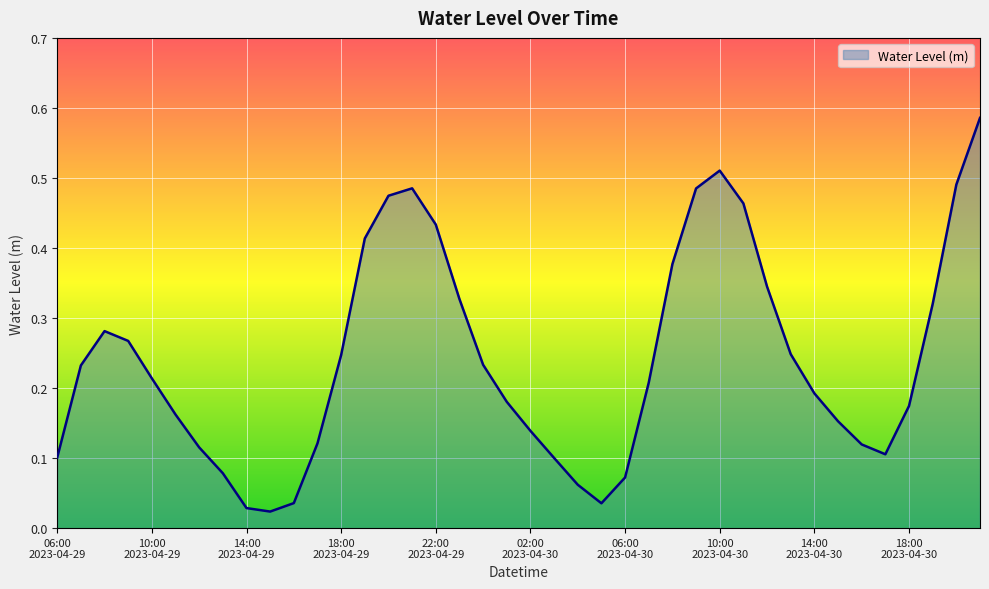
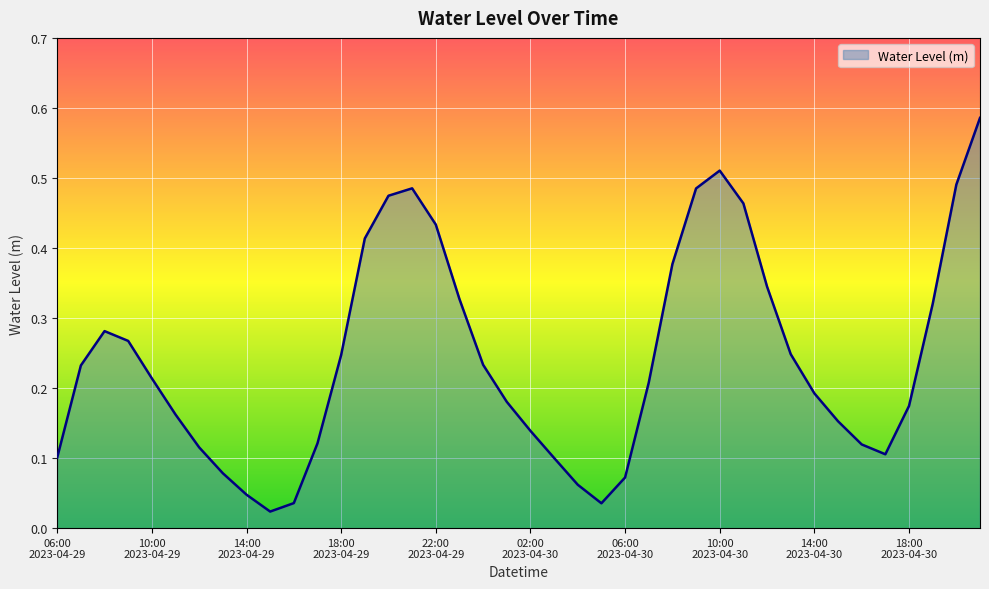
14:00 2023-04-29: 0.03 -> 0.05
